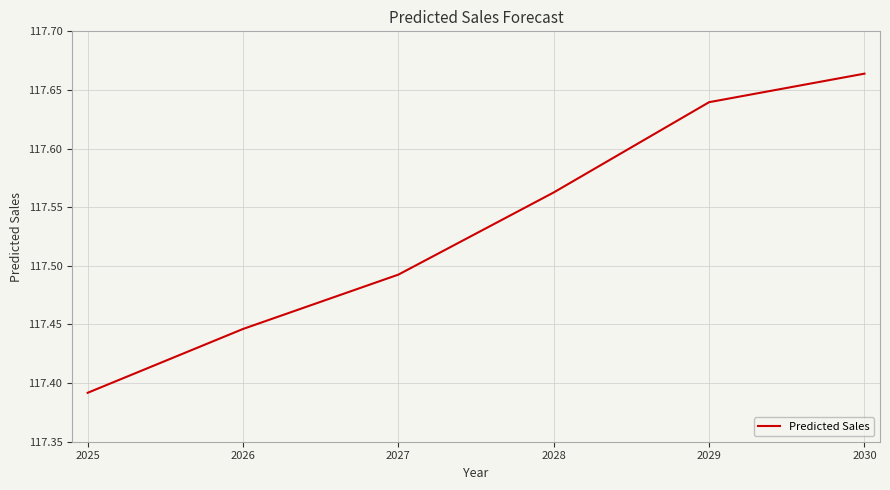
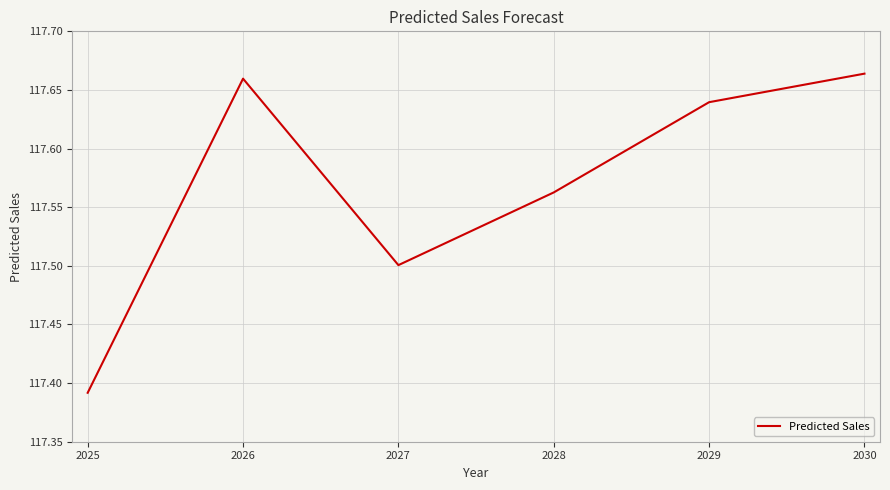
2026: 117.446 -> 117.660
2027: 117.493 -> 117.501
